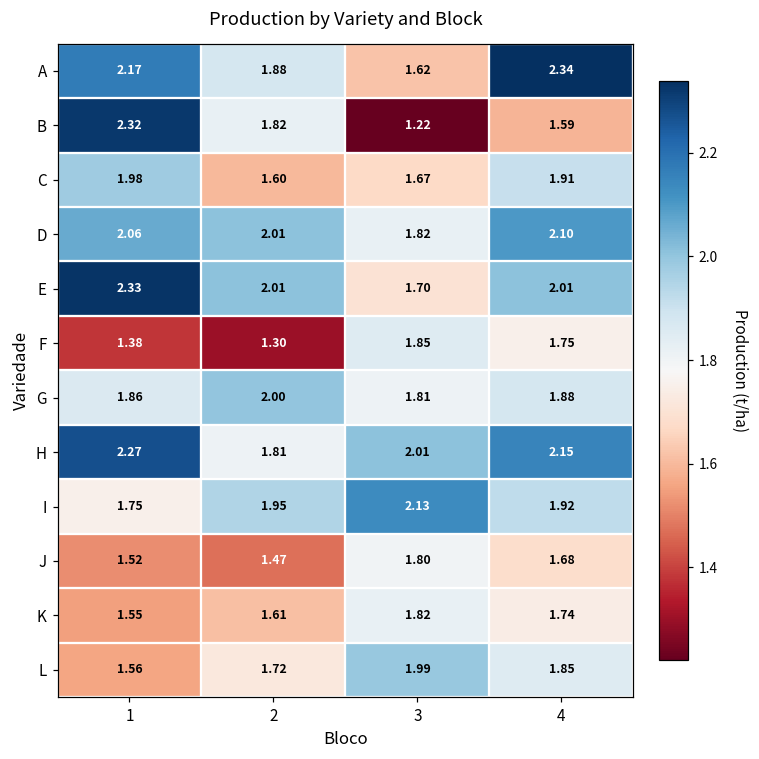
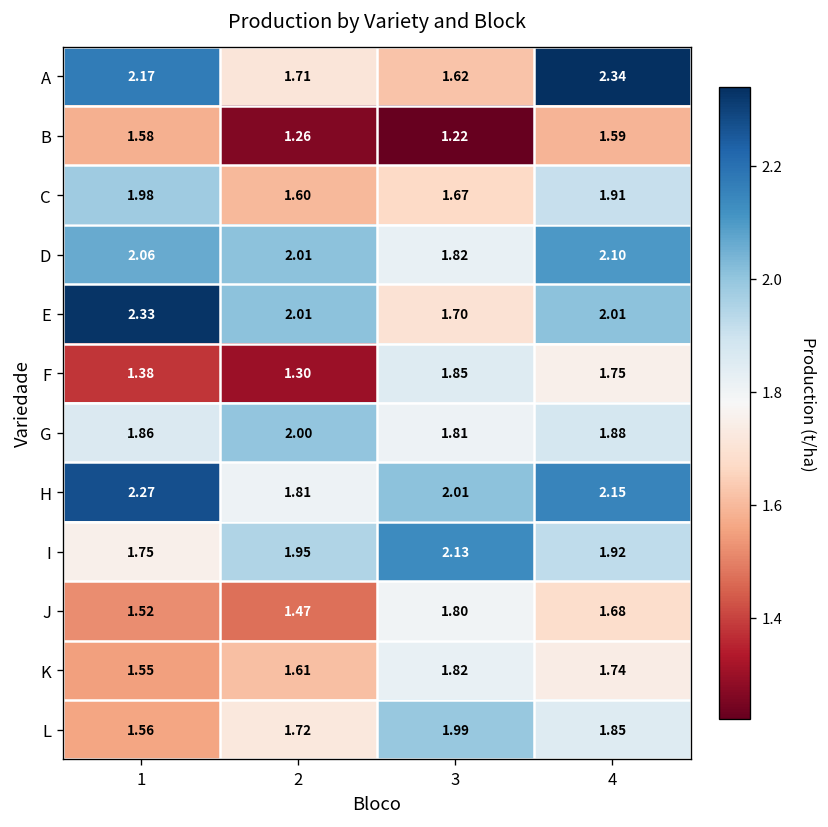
A, 2: 1.88 -> 1.71
B, 1: 2.32 -> 1.58
B, 2: 1.82 -> 1.26
